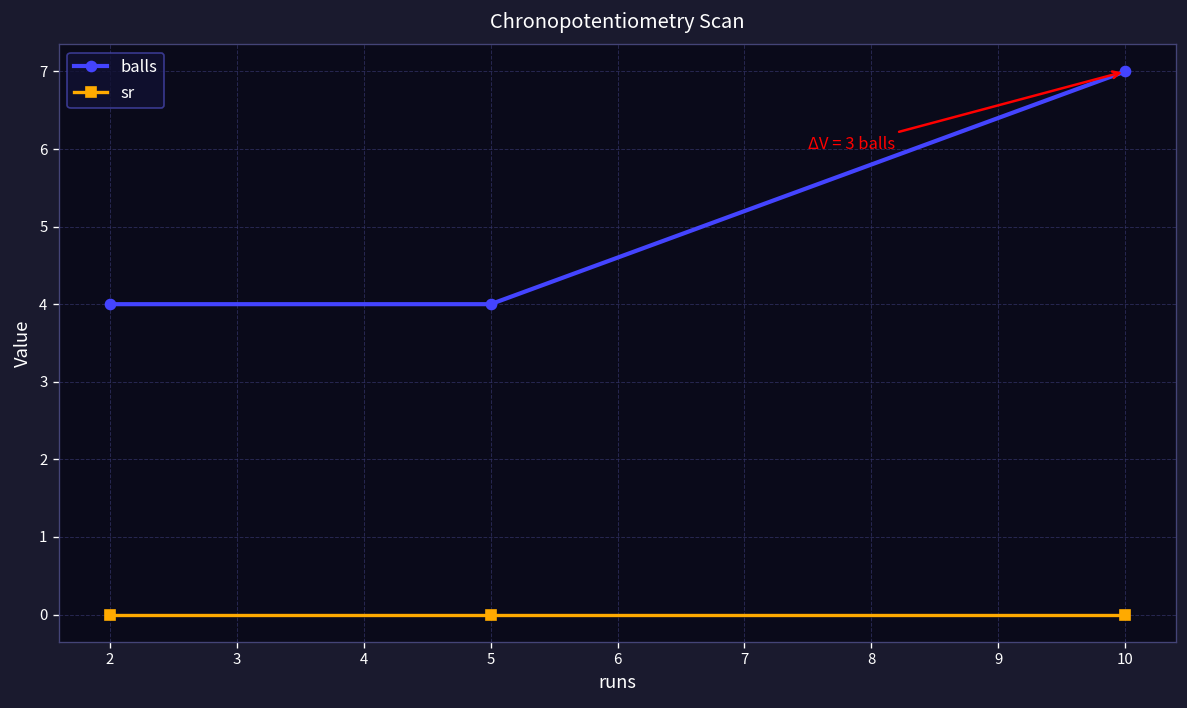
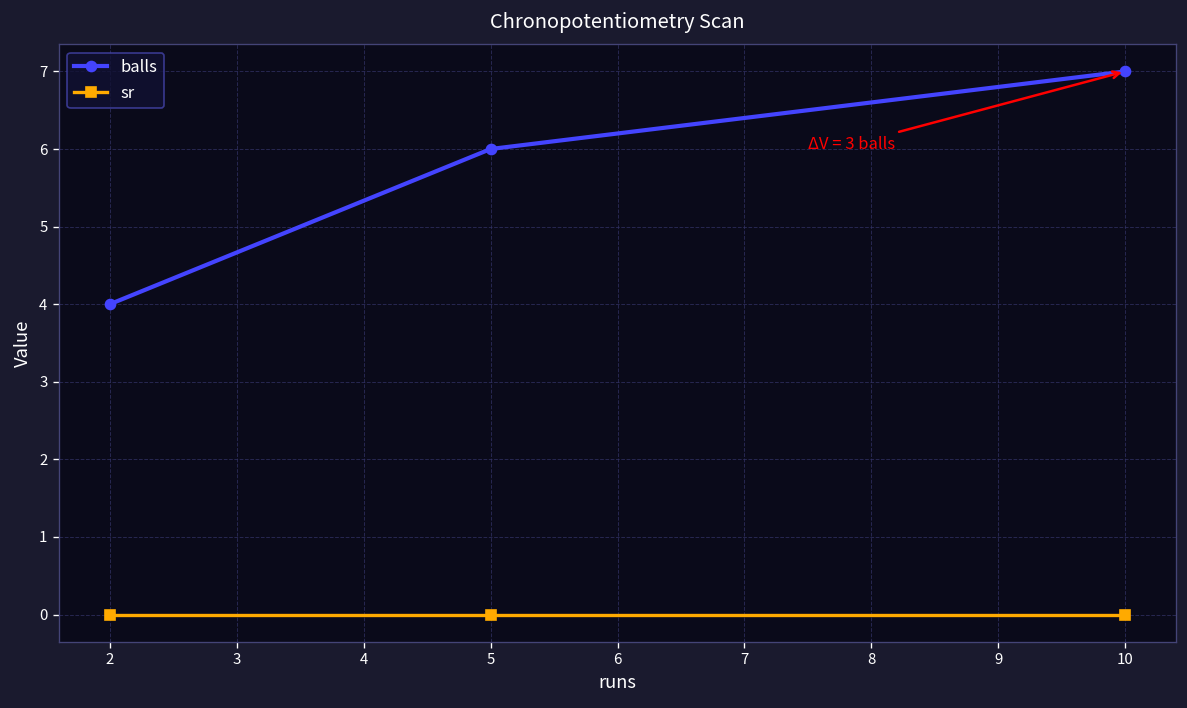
balls, 5: 4 -> 6
